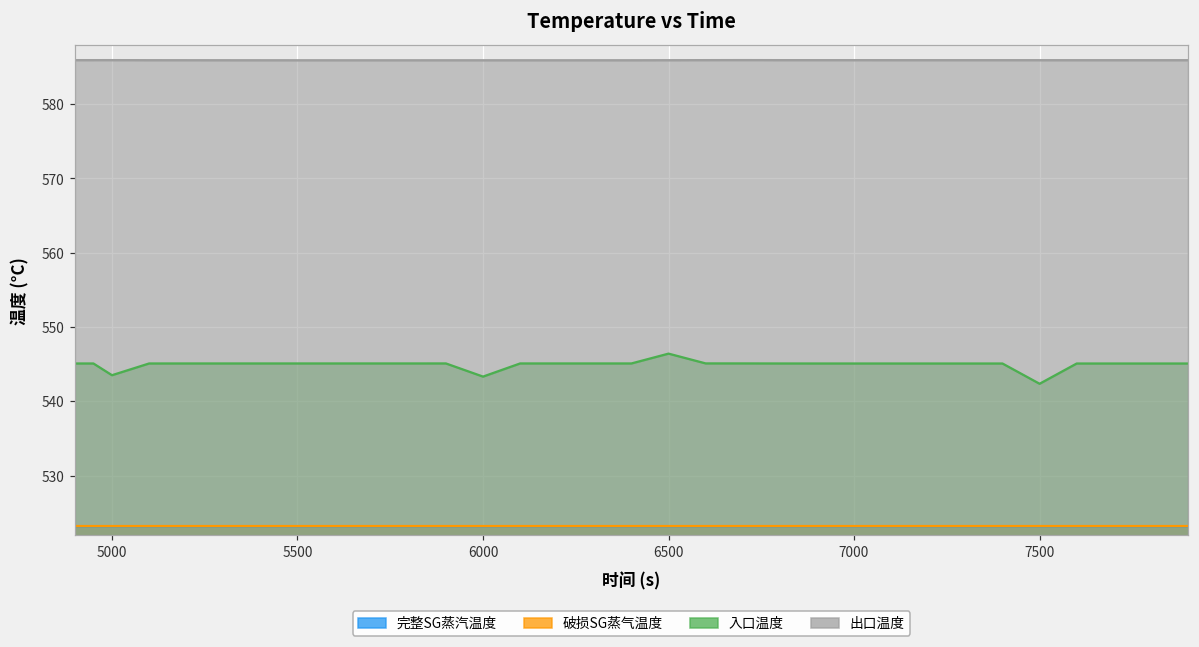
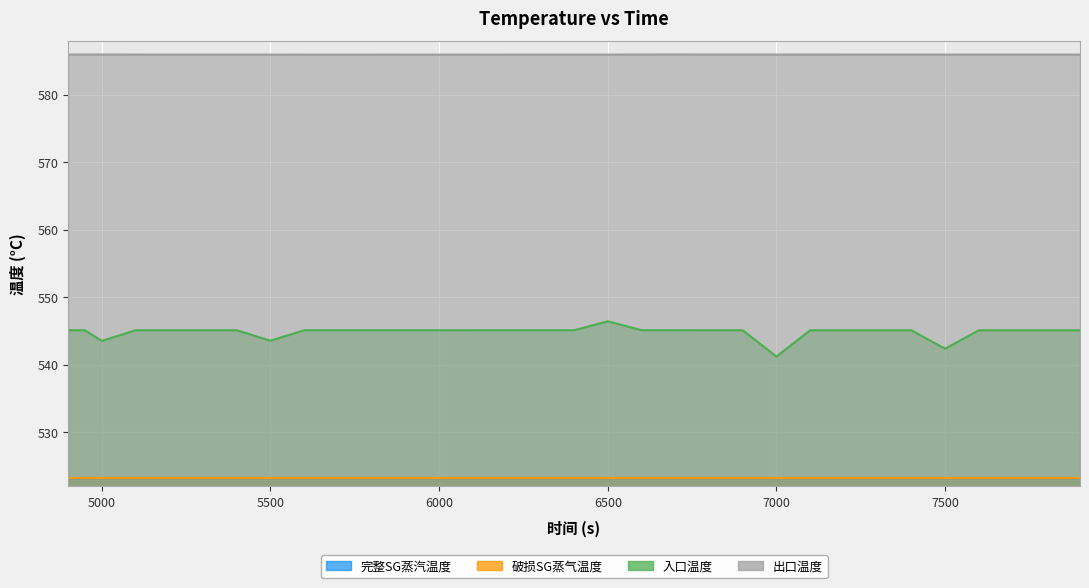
入口温度, 5500: 545 -> 544
入口温度, 6000: 543 -> 545
入口温度, 7000: 545 -> 541
